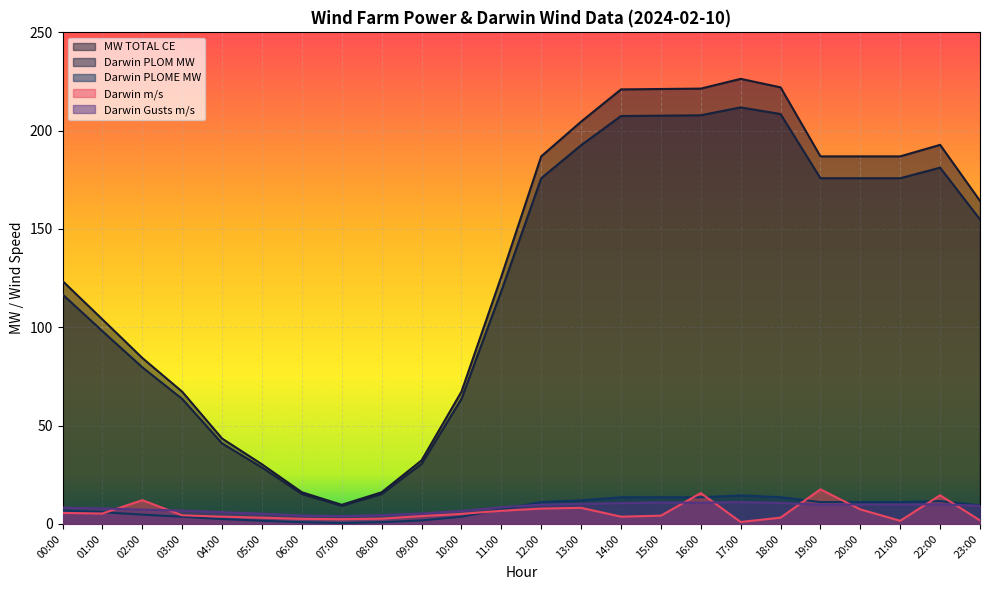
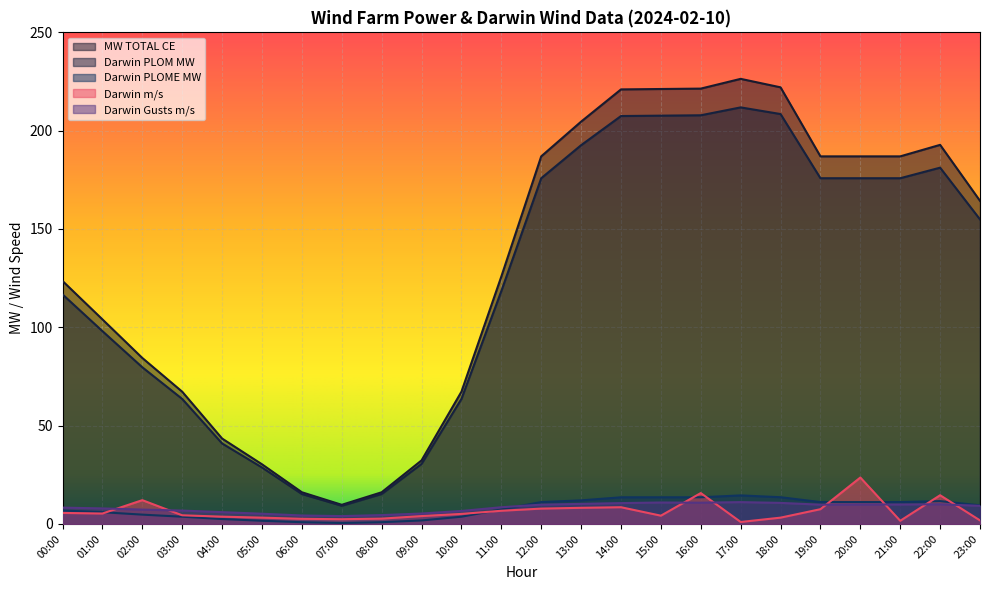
Darwin m/s, 14:00: 4 -> 9
Darwin m/s, 19:00: 18 -> 8
Darwin m/s, 20:00: 7 -> 24
